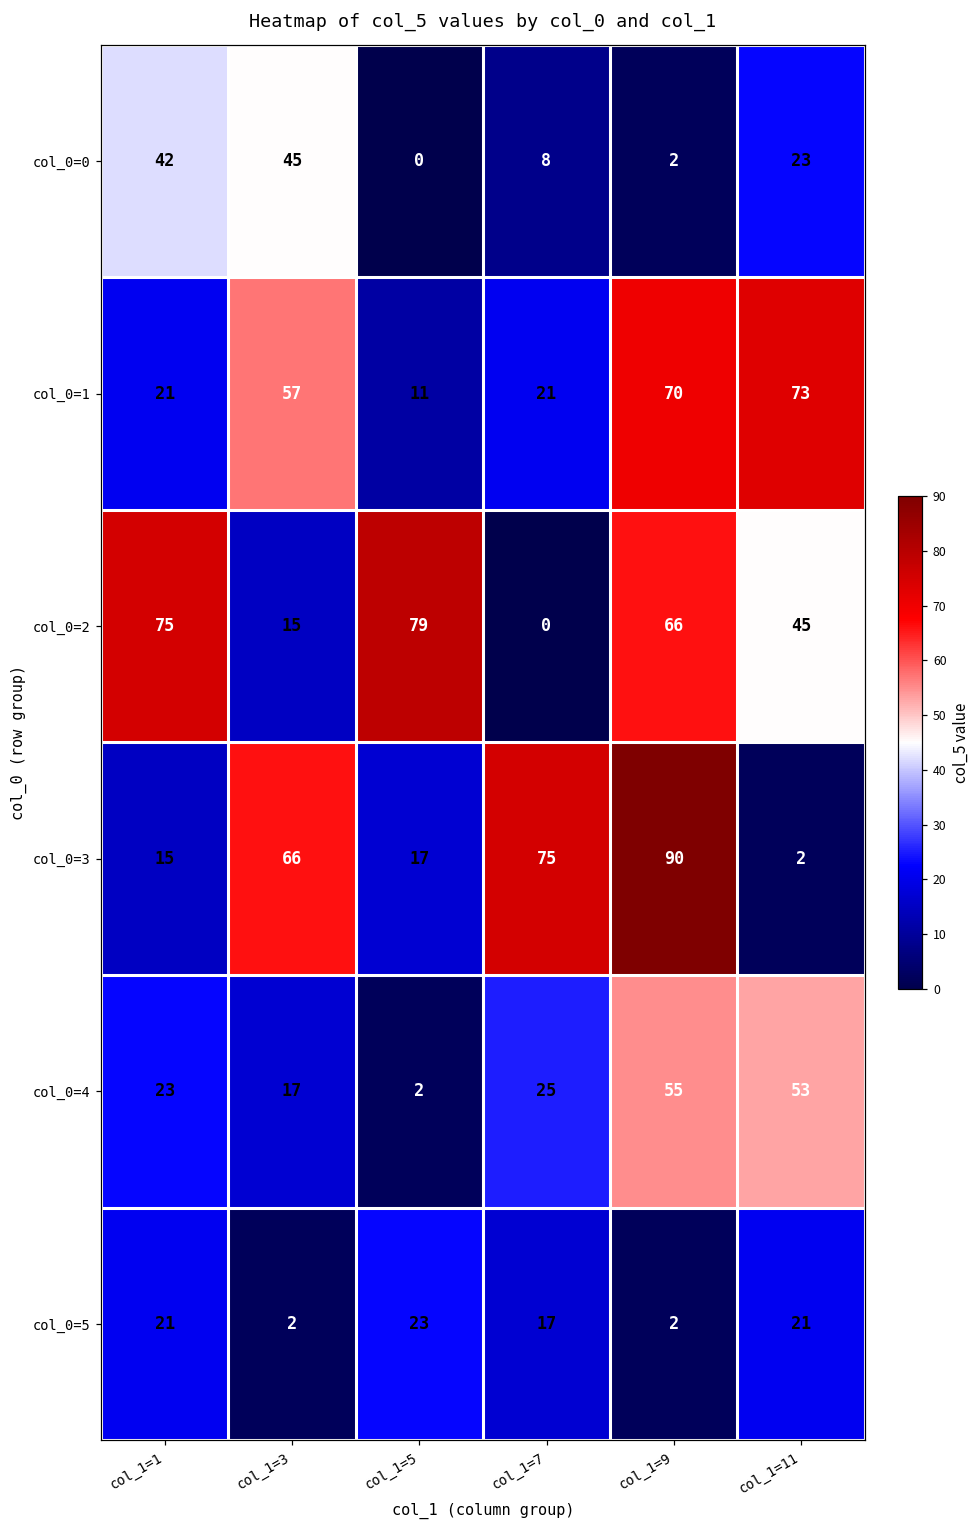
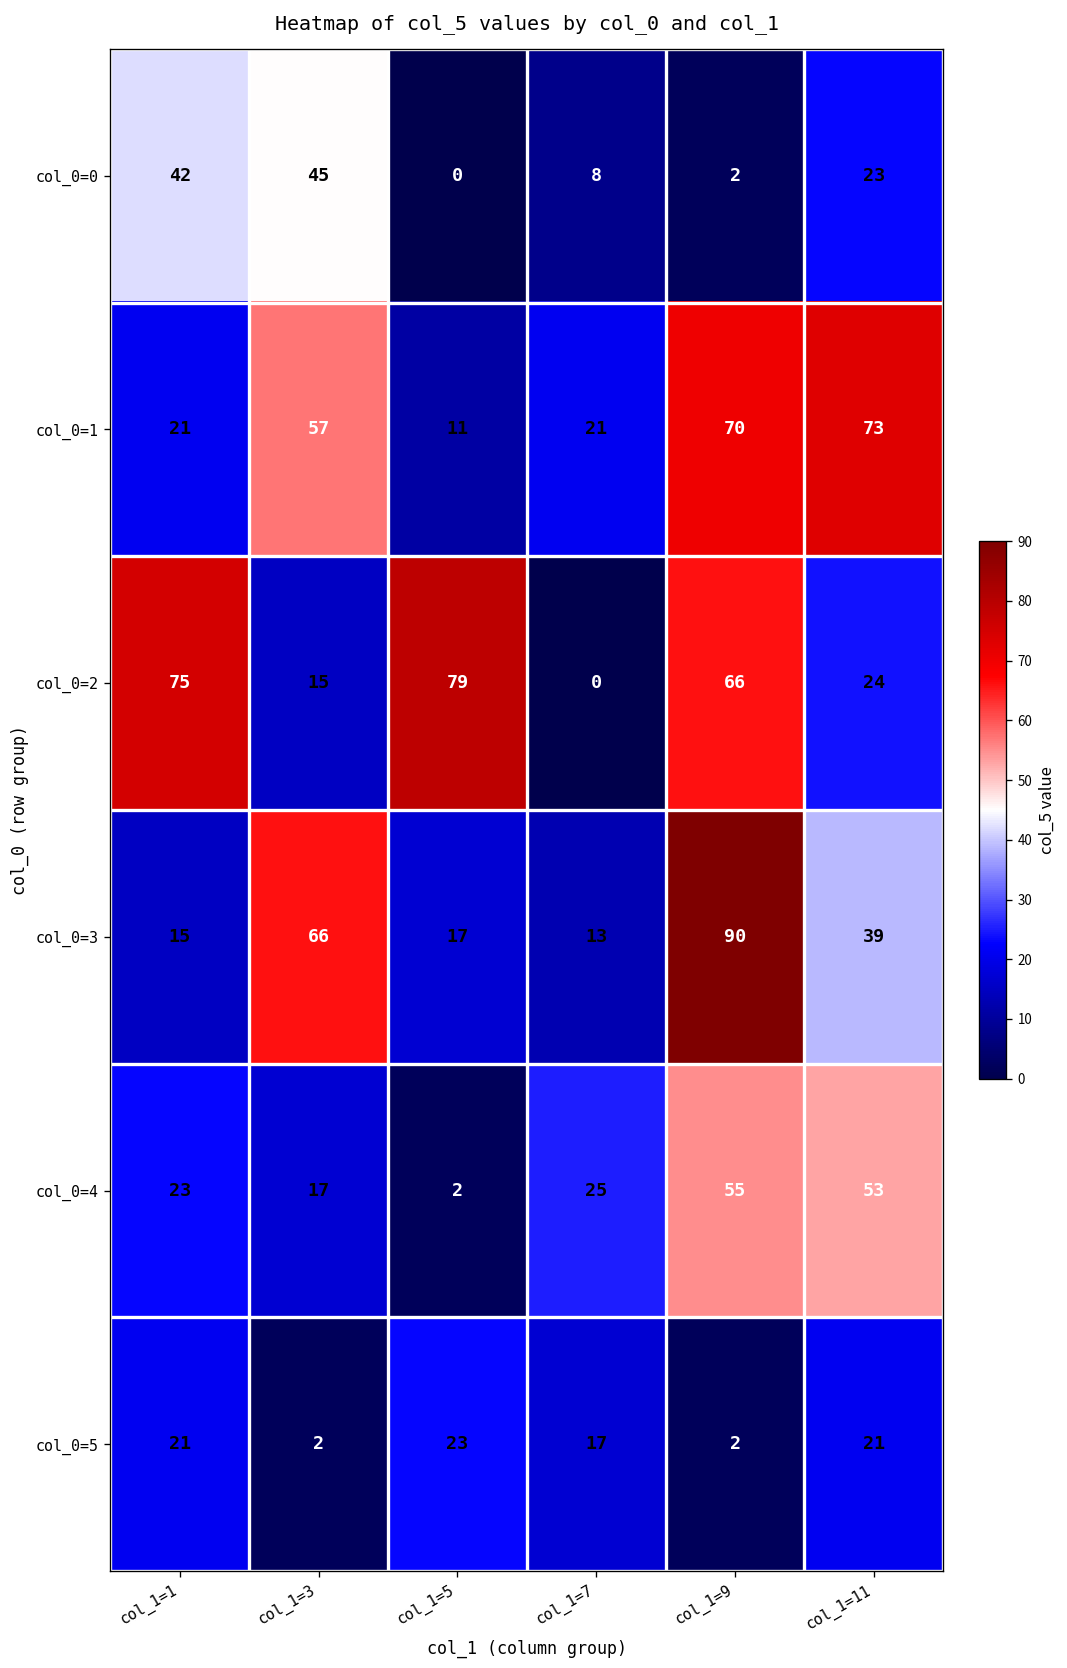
col_0=2, col_1=11: 45 -> 24
col_0=3, col_1=7: 75 -> 13
col_0=3, col_1=11: 2 -> 39
